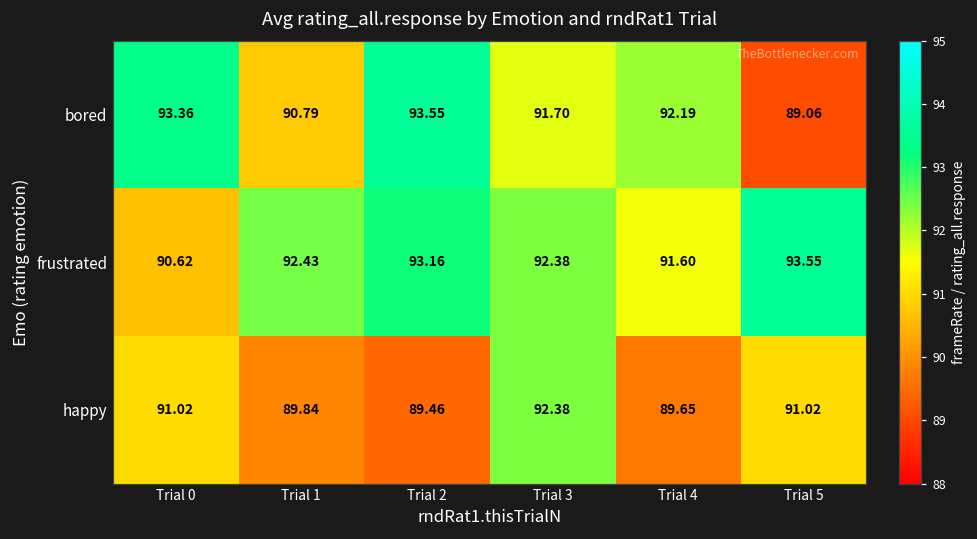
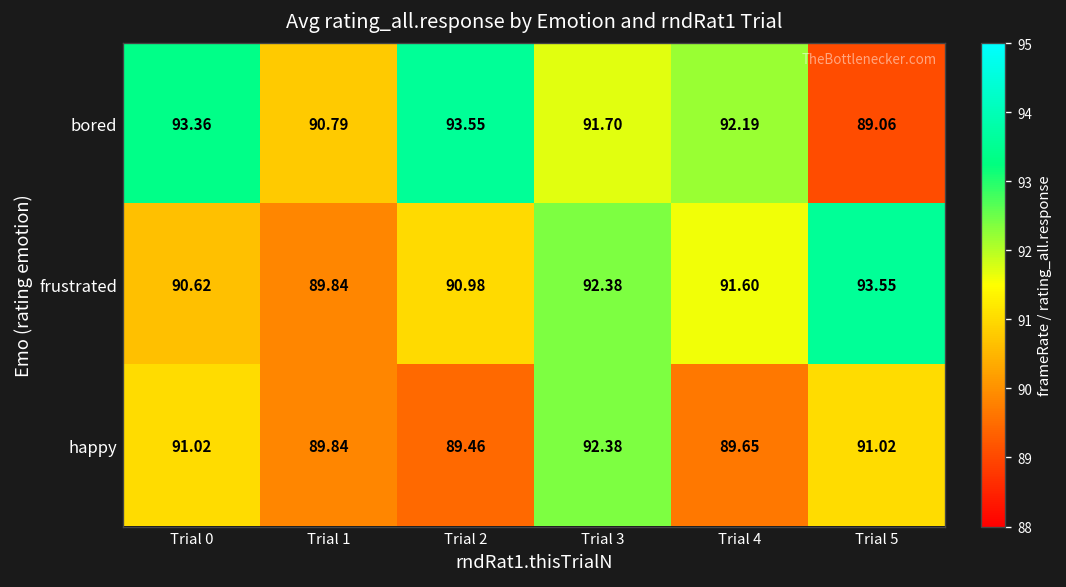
frustrated, Trial 1: 92.43 -> 89.84
frustrated, Trial 2: 93.16 -> 90.98
